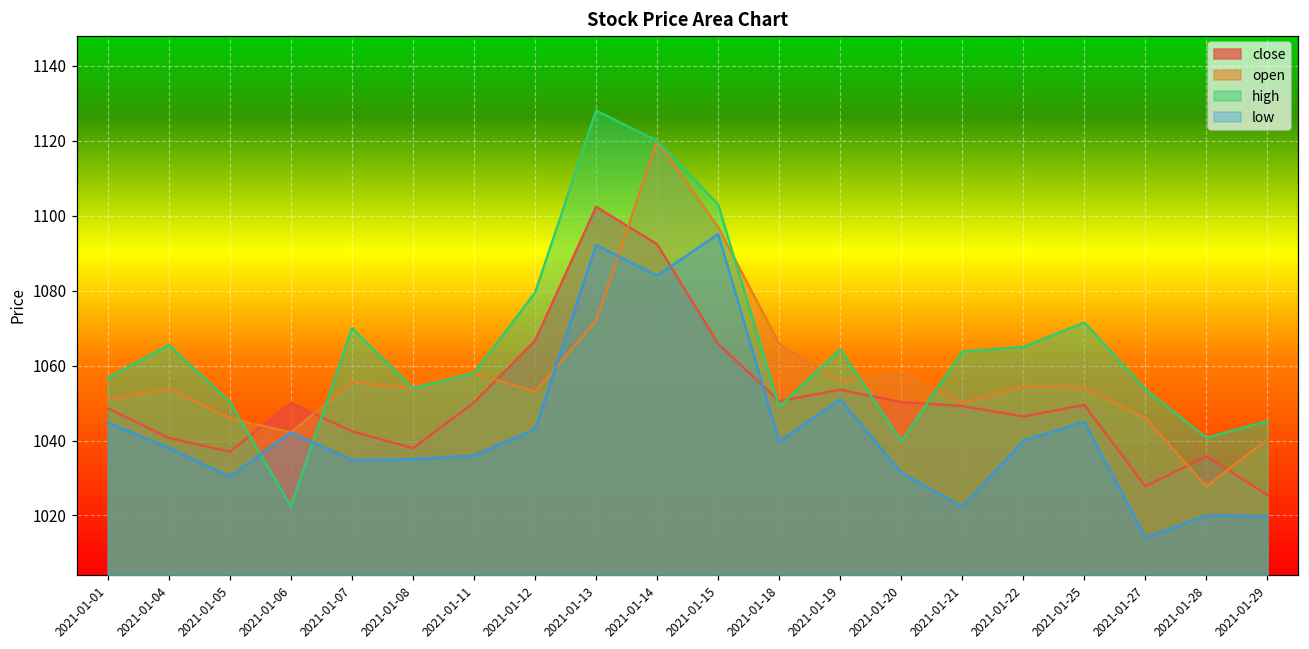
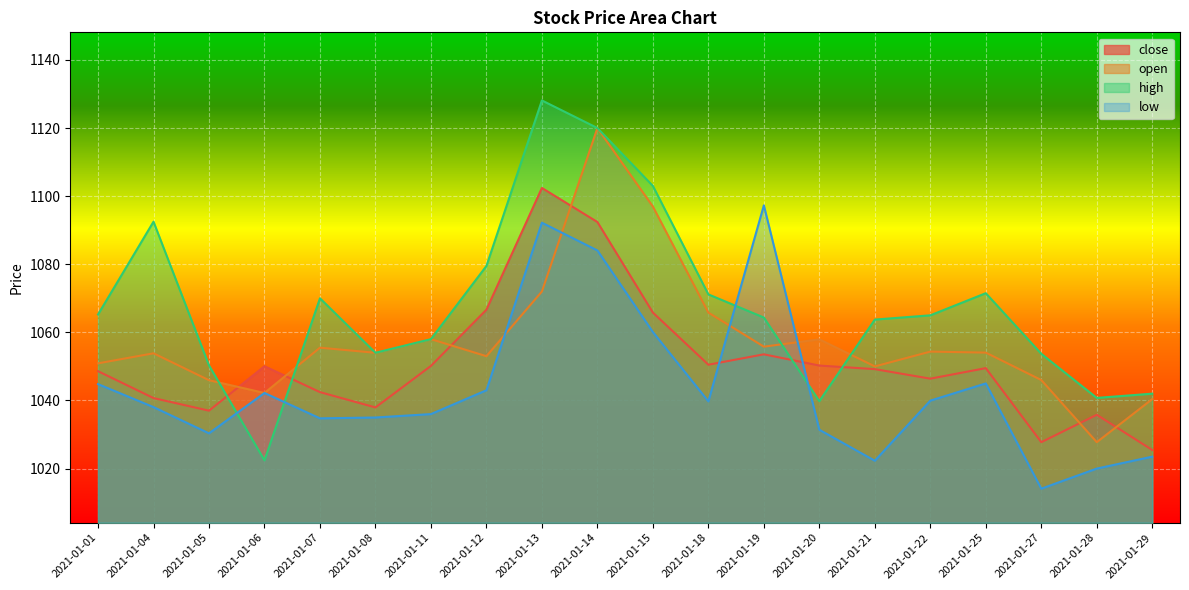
high, 2021-01-01: 1057 -> 1065
high, 2021-01-04: 1066 -> 1093
low, 2021-01-15: 1095 -> 1060
high, 2021-01-18: 1049 -> 1071
low, 2021-01-19: 1051 -> 1097
high, 2021-01-29: 1045 -> 1042
low, 2021-01-29: 1020 -> 1024
